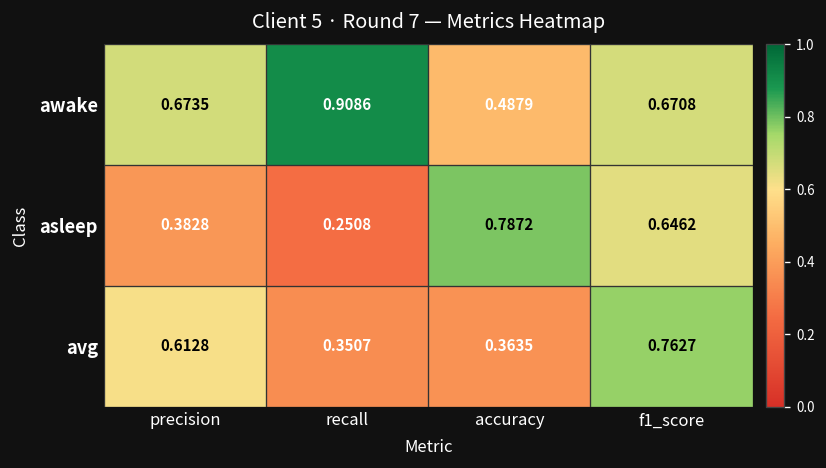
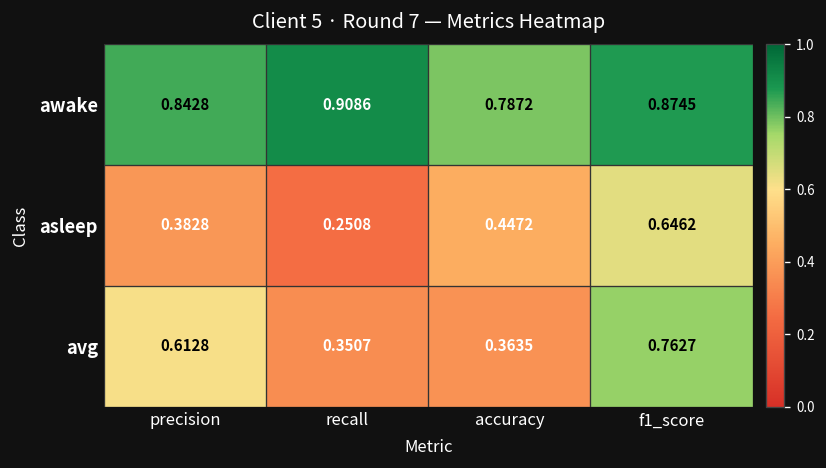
awake, precision: 0.6735 -> 0.8428
awake, accuracy: 0.4879 -> 0.7872
awake, f1_score: 0.6708 -> 0.8745
asleep, accuracy: 0.7872 -> 0.4472
